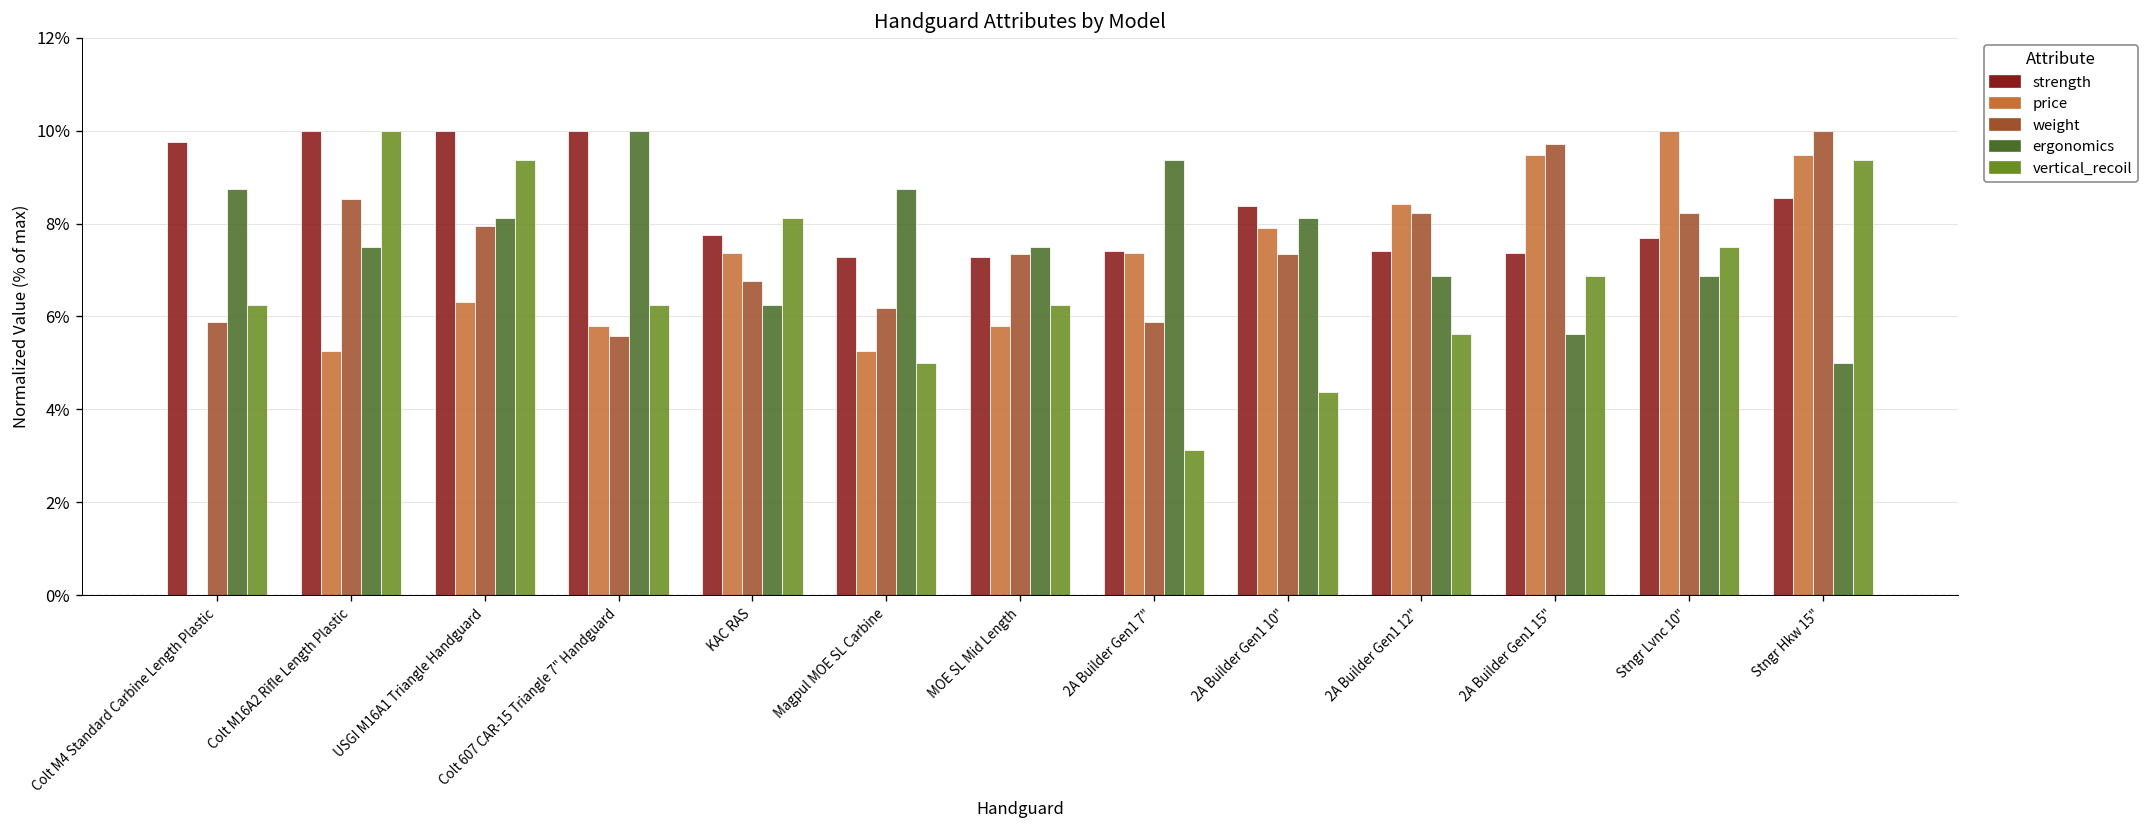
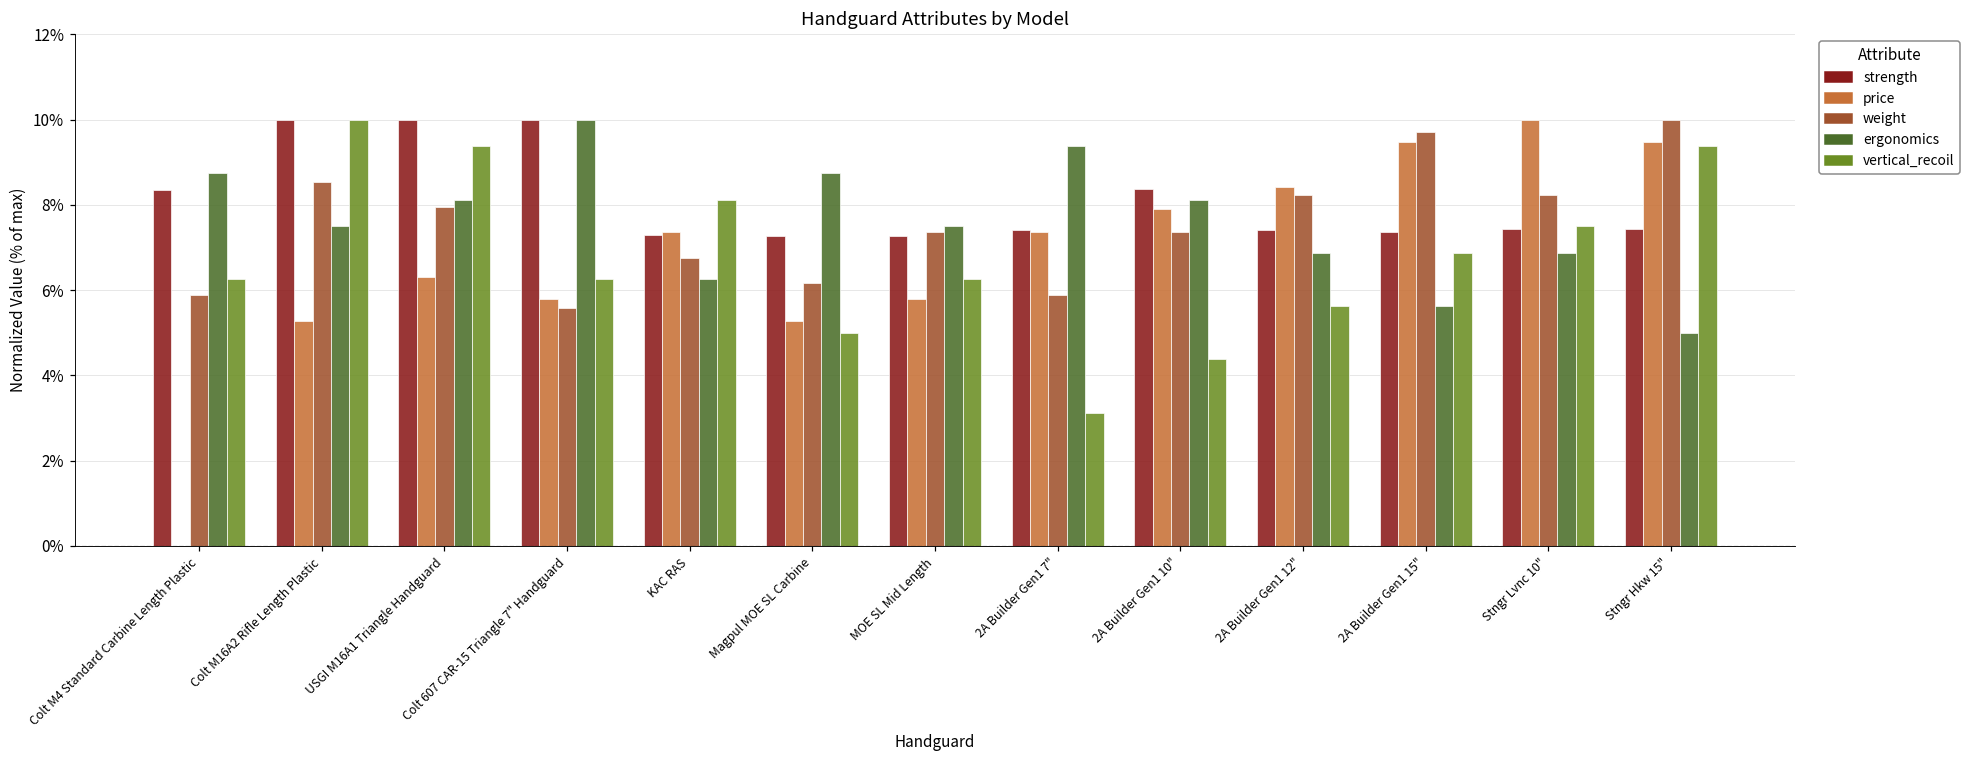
strength, Colt M4 Standard Carbine Length Plastic: 9.8% -> 8.4%
strength, KAC RAS: 7.8% -> 7.3%
strength, Stngr Lvnc 10": 7.7% -> 7.4%
strength, Stngr Hkw 15": 8.5% -> 7.4%
